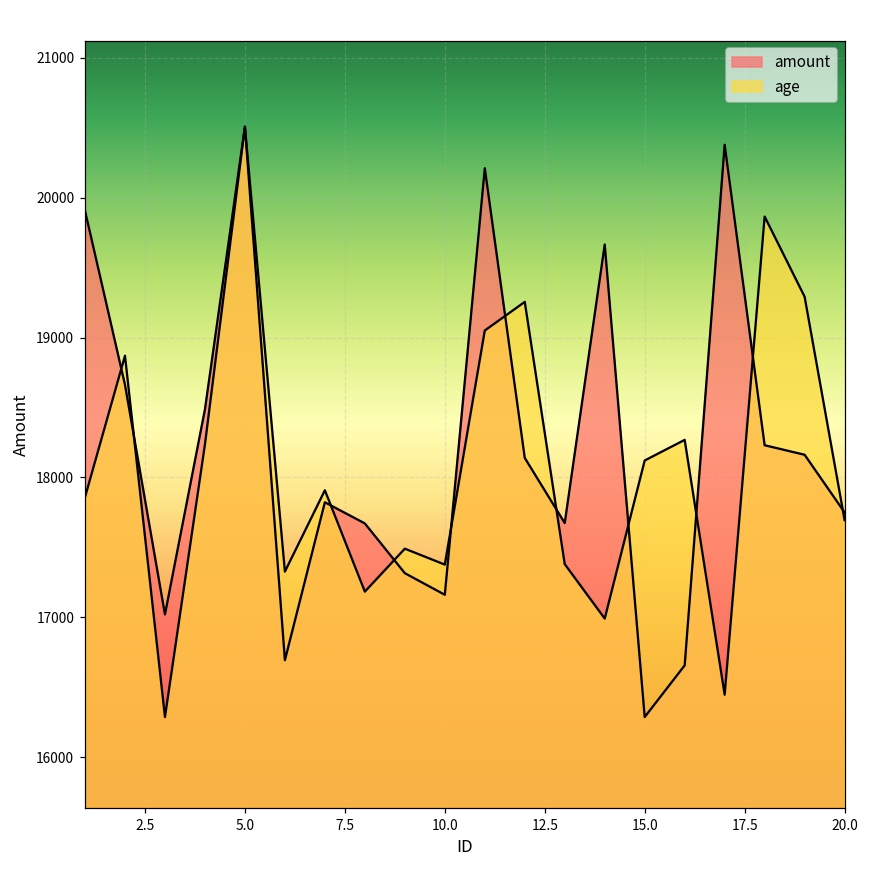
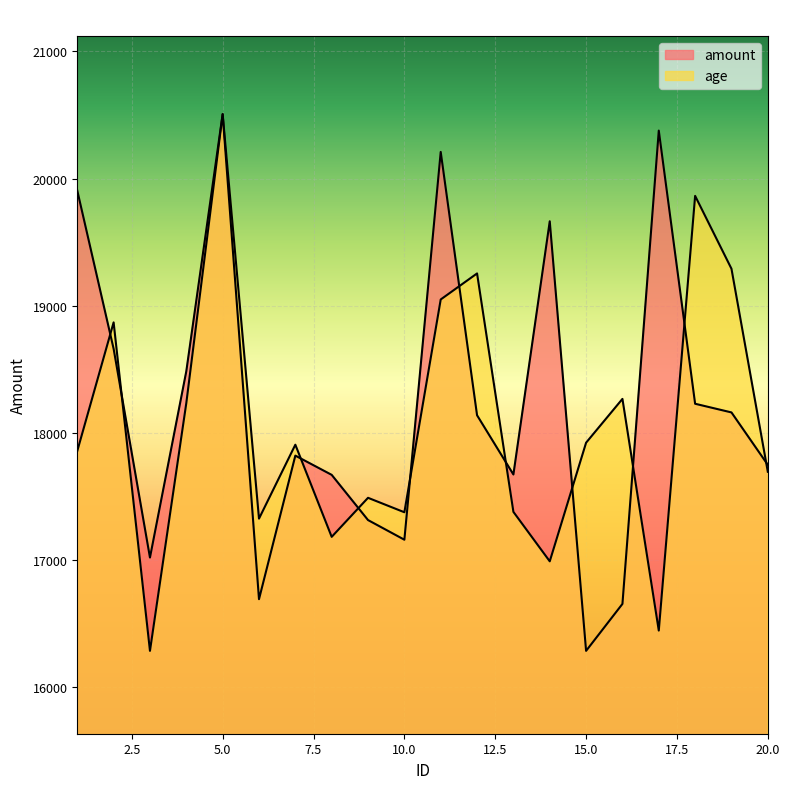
age, 15.0: 18120 -> 17920
